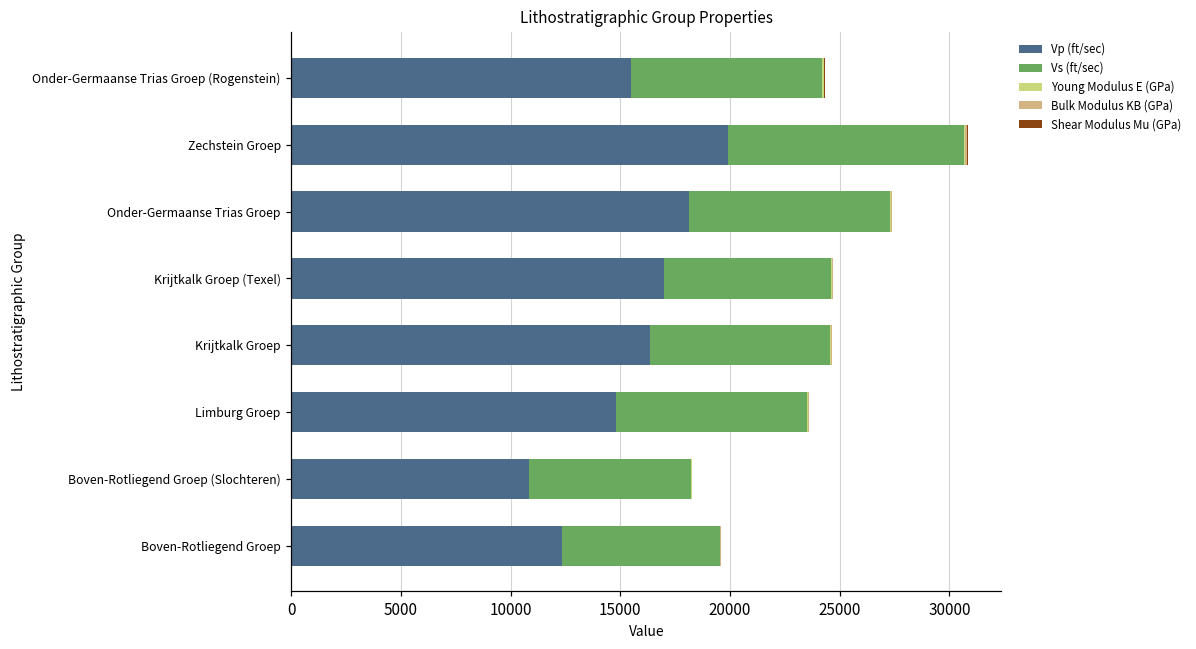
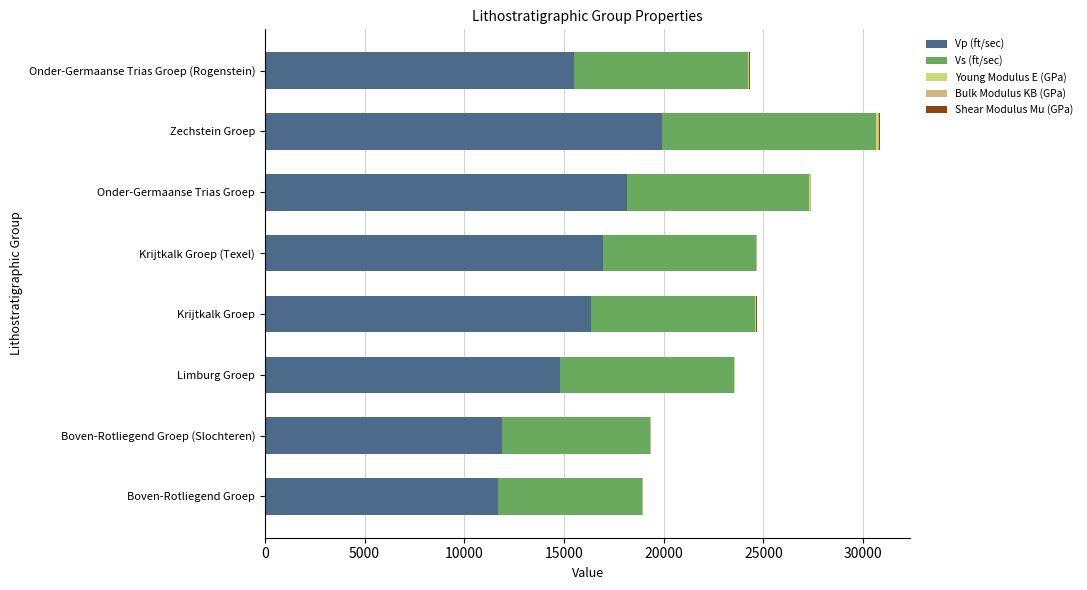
Vp (ft/sec), Boven-Rotliegend Groep (Slochteren): 10800 -> 11900
Vp (ft/sec), Boven-Rotliegend Groep: 12300 -> 11700
